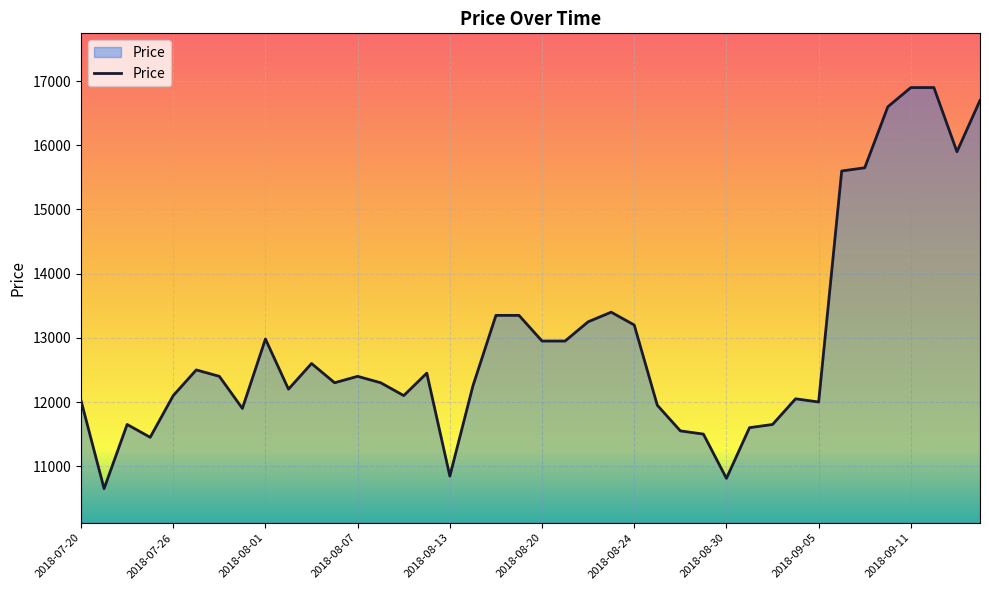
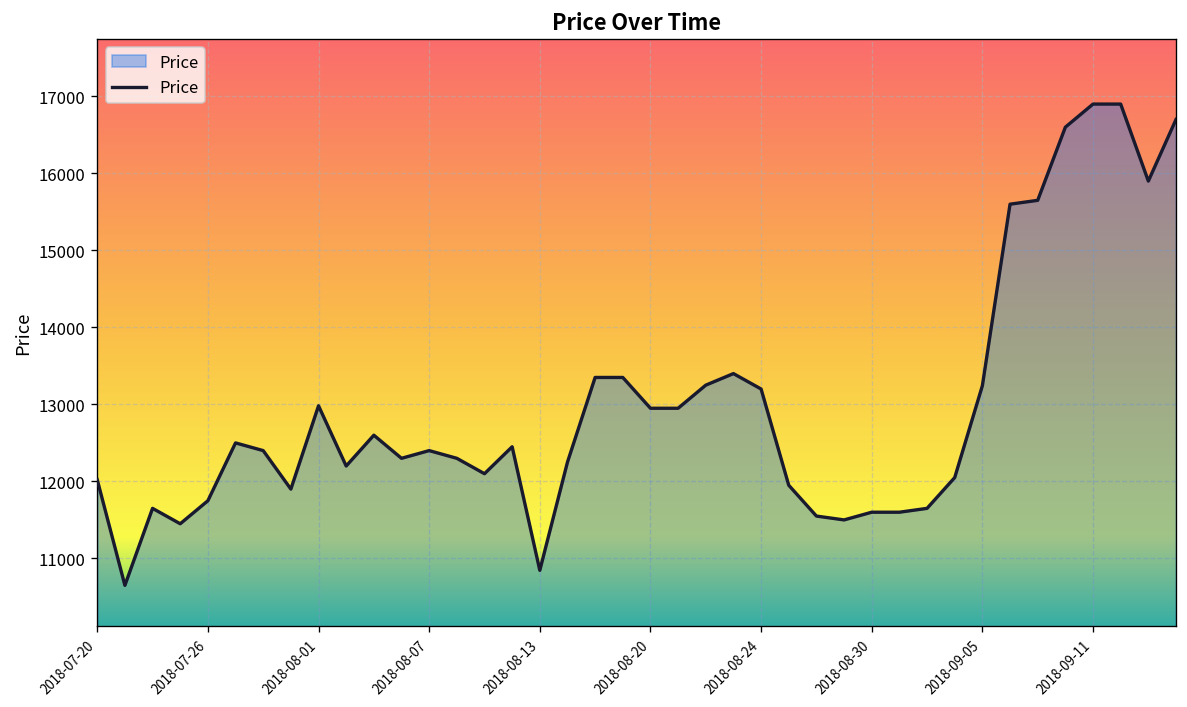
2018-07-26: 12100 -> 11700
2018-08-30: 10800 -> 11600
2018-09-05: 12000 -> 13200
